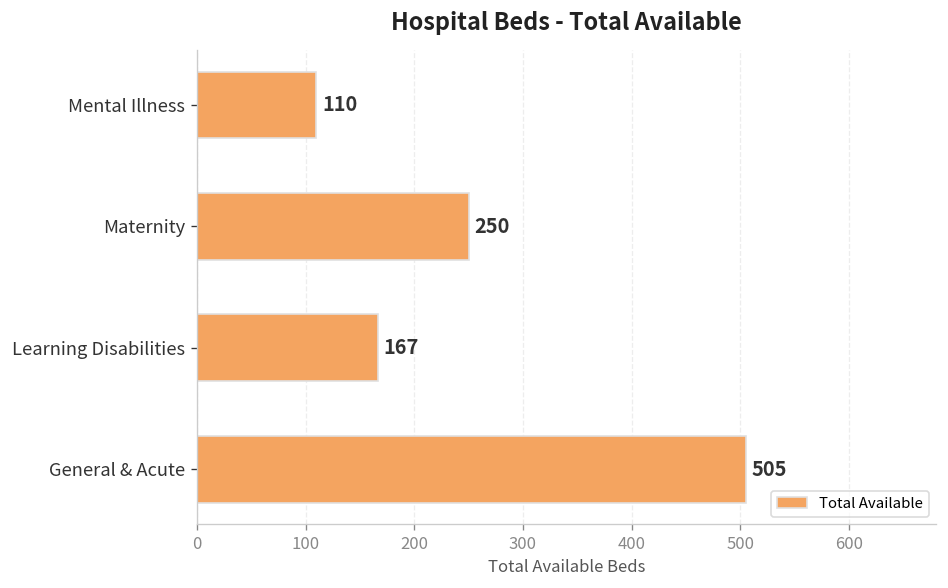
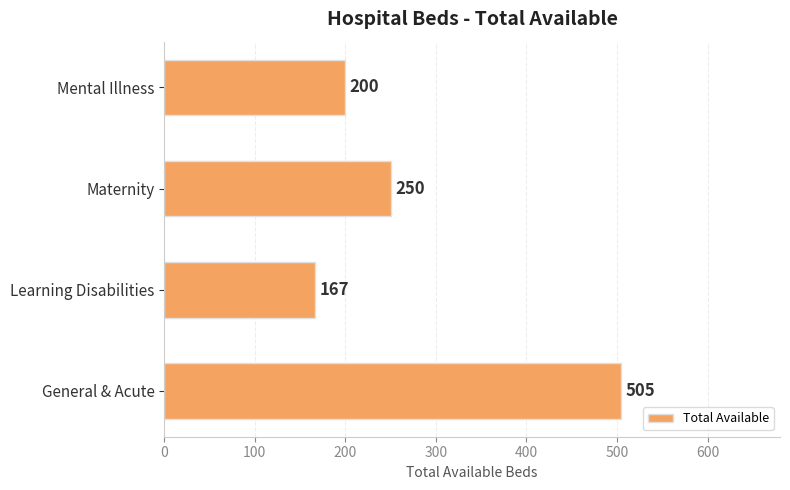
Mental Illness: 110 -> 200
